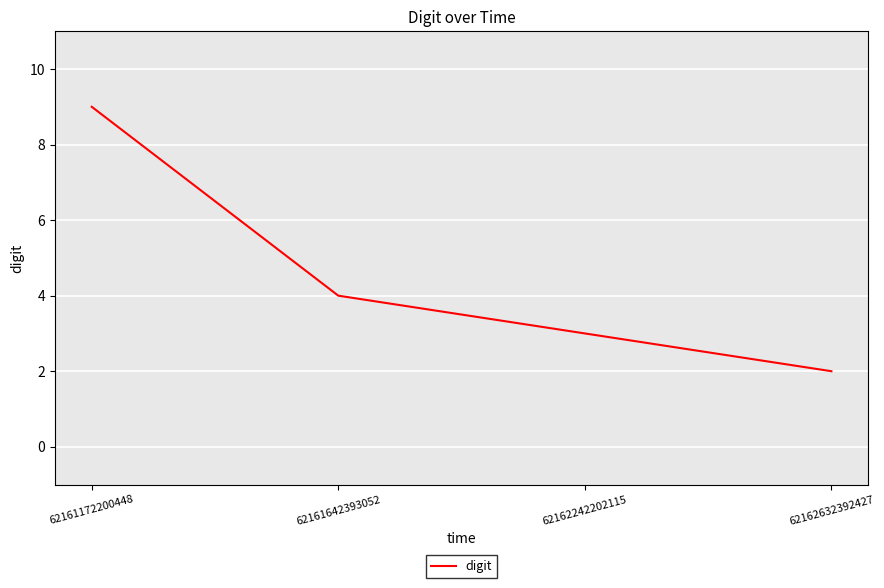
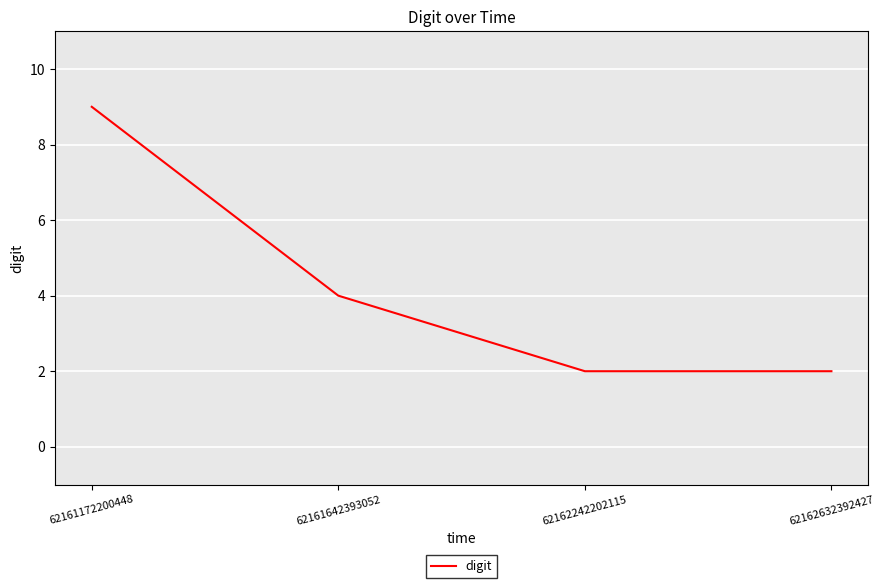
62162242202115: 3 -> 2
